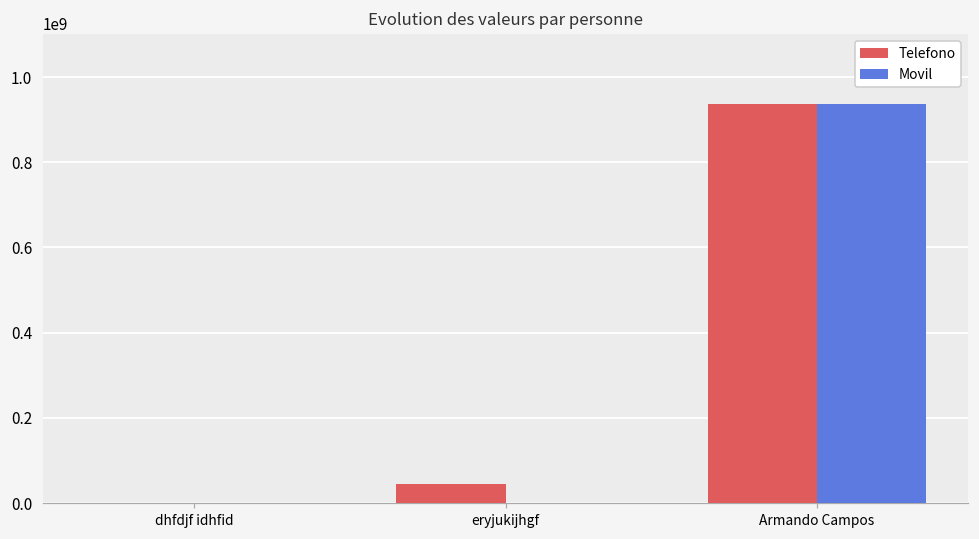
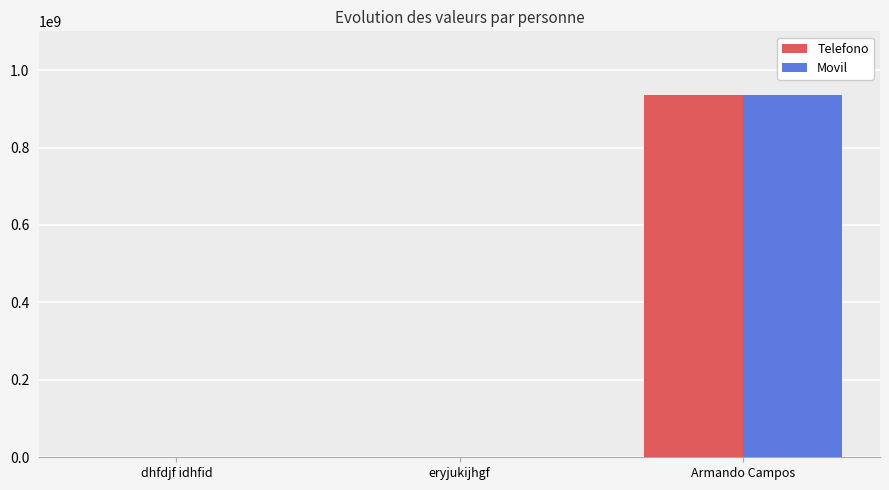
Telefono, eryjukijhgf: 50000000 -> 0
